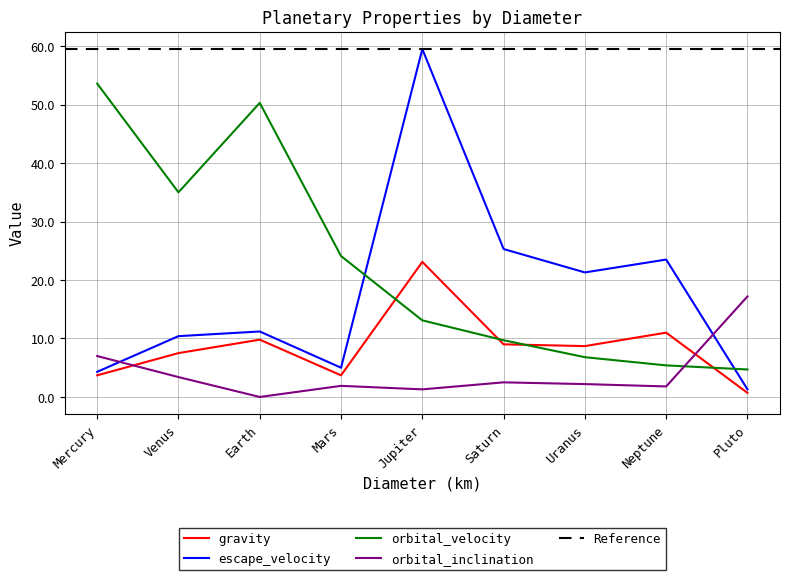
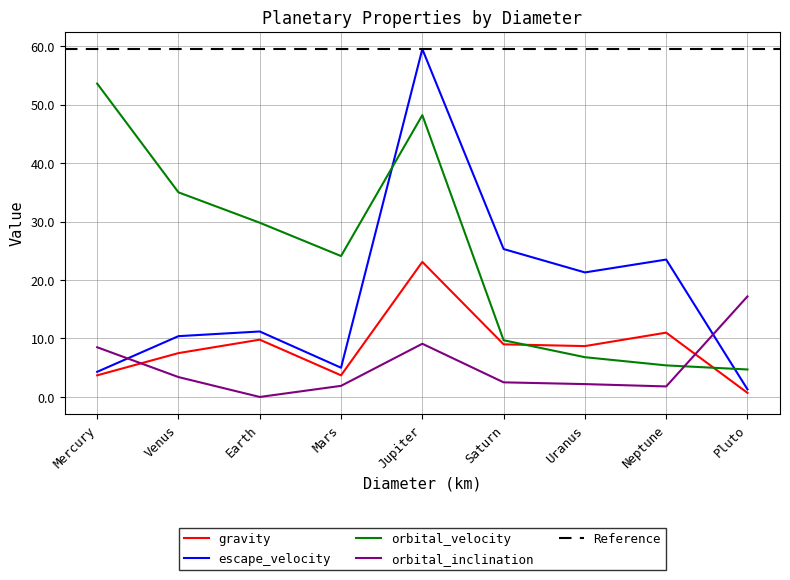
orbital_inclination, Mercury: 7 -> 9
orbital_velocity, Earth: 50 -> 30
orbital_velocity, Jupiter: 13 -> 48
orbital_inclination, Jupiter: 1 -> 9
